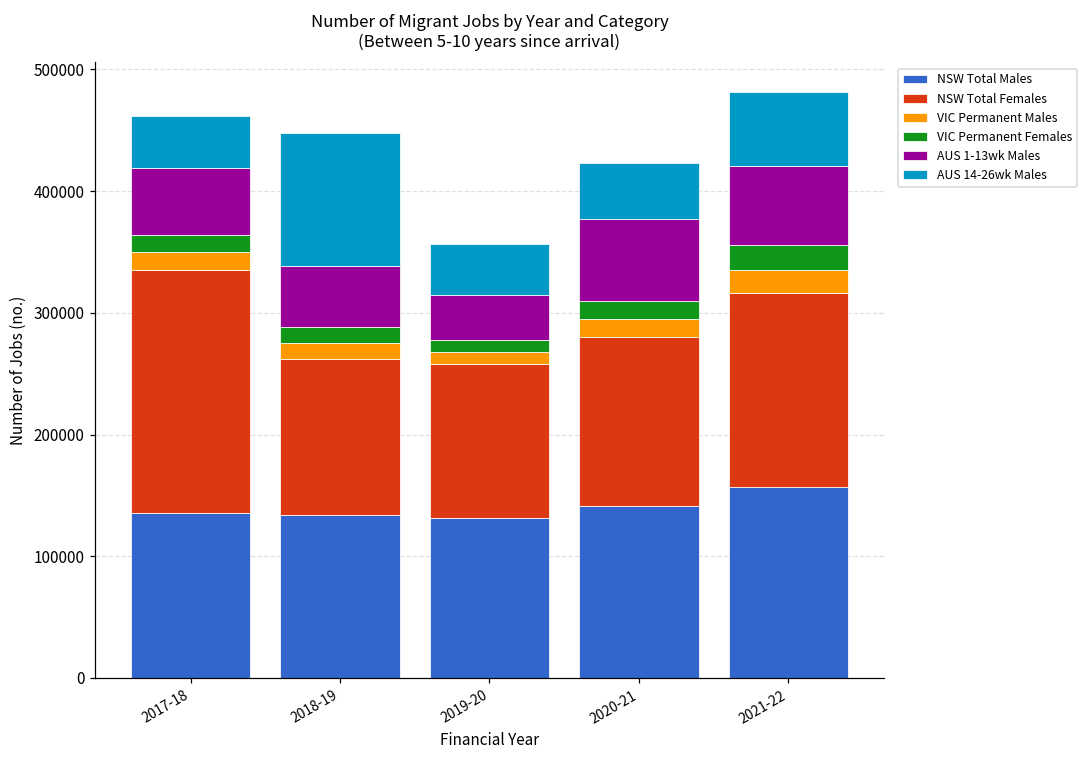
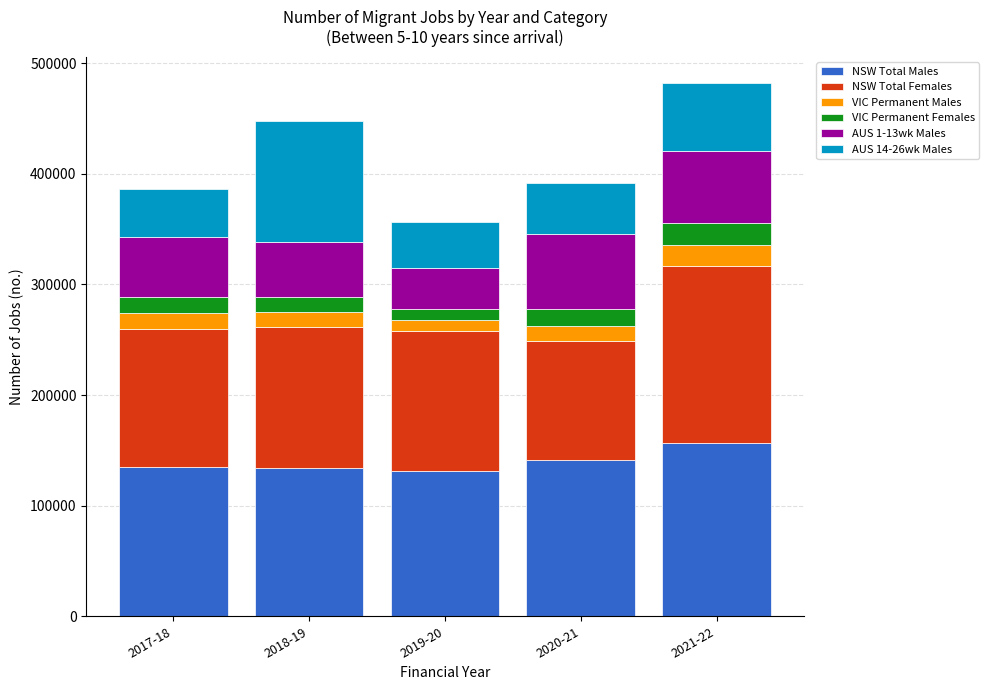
NSW Total Females, 2017-18: 200000 -> 124000
NSW Total Females, 2020-21: 139000 -> 107000
